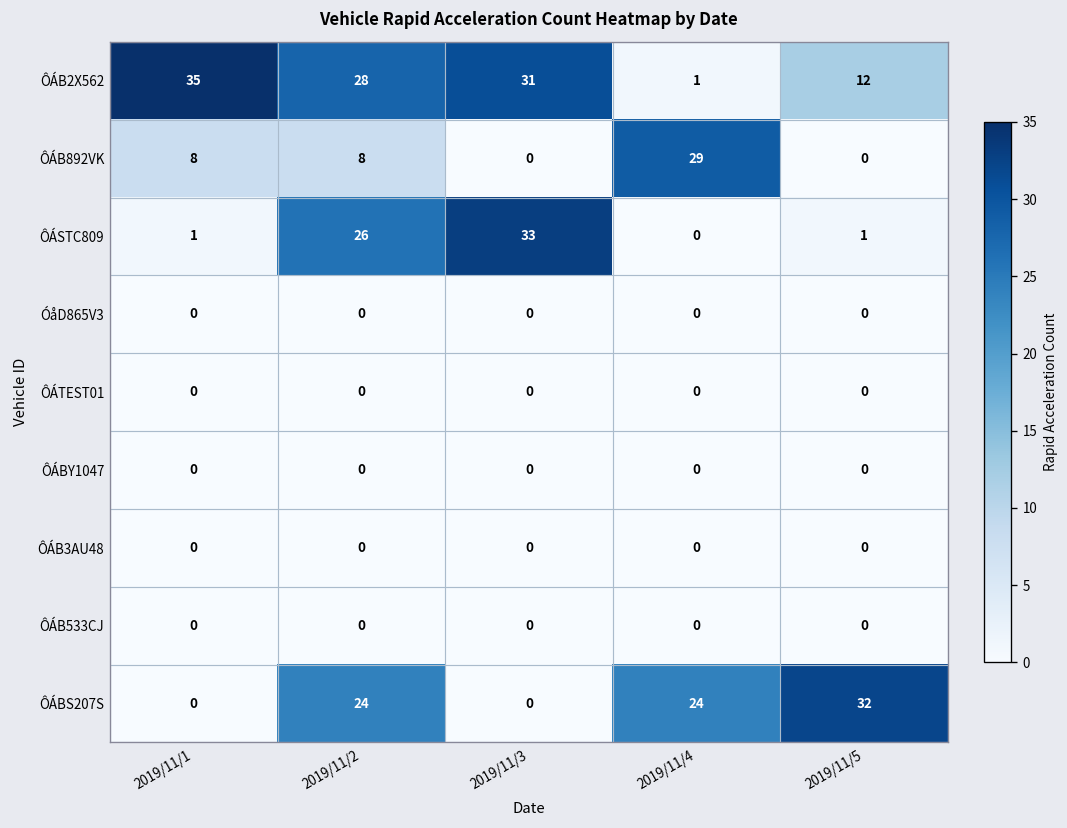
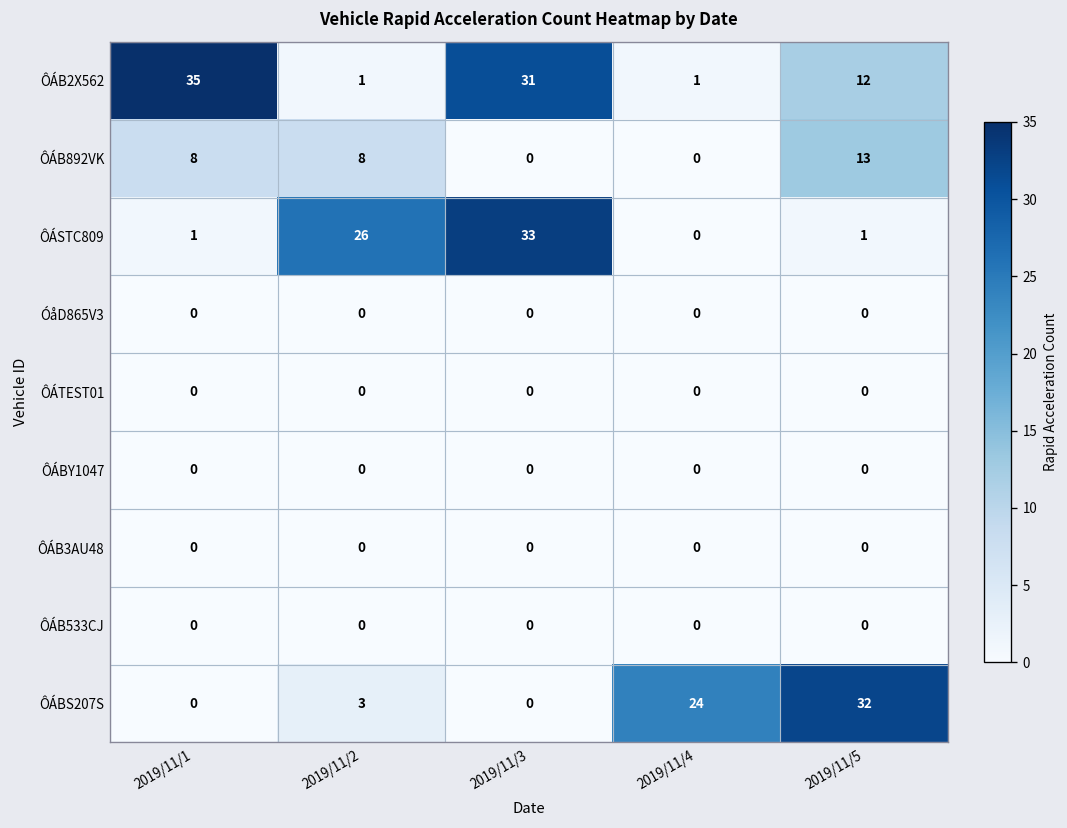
ÔÁB2X562, 2019/11/2: 28 -> 1
ÔÁB892VK, 2019/11/4: 29 -> 0
ÔÁB892VK, 2019/11/5: 0 -> 13
ÔÁBS207S, 2019/11/2: 24 -> 3
